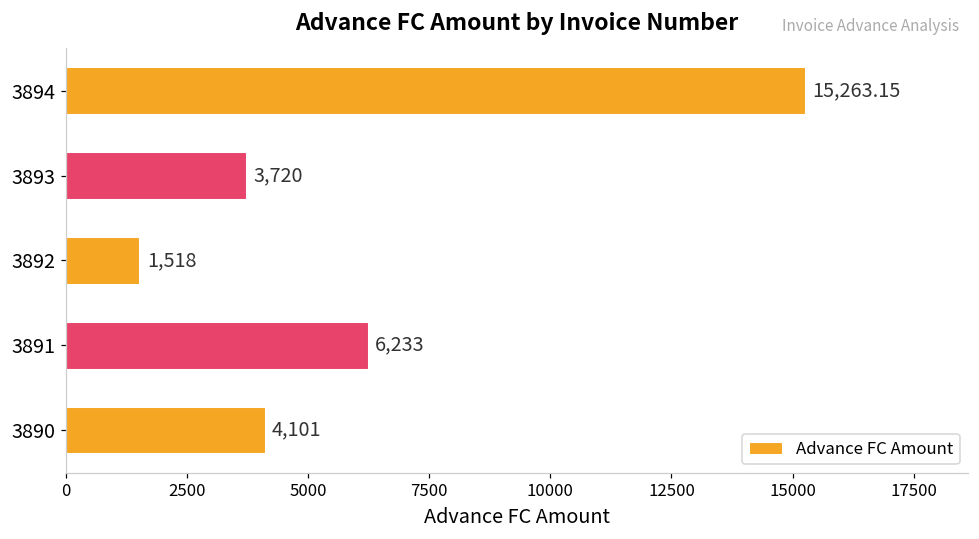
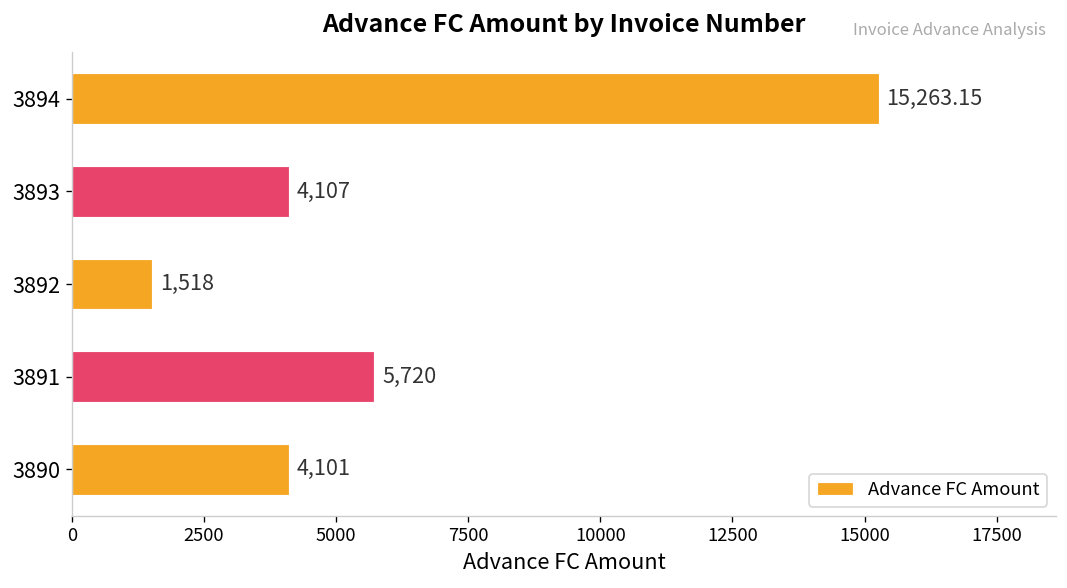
3893: 3,720 -> 4,107
3891: 6,233 -> 5,720
